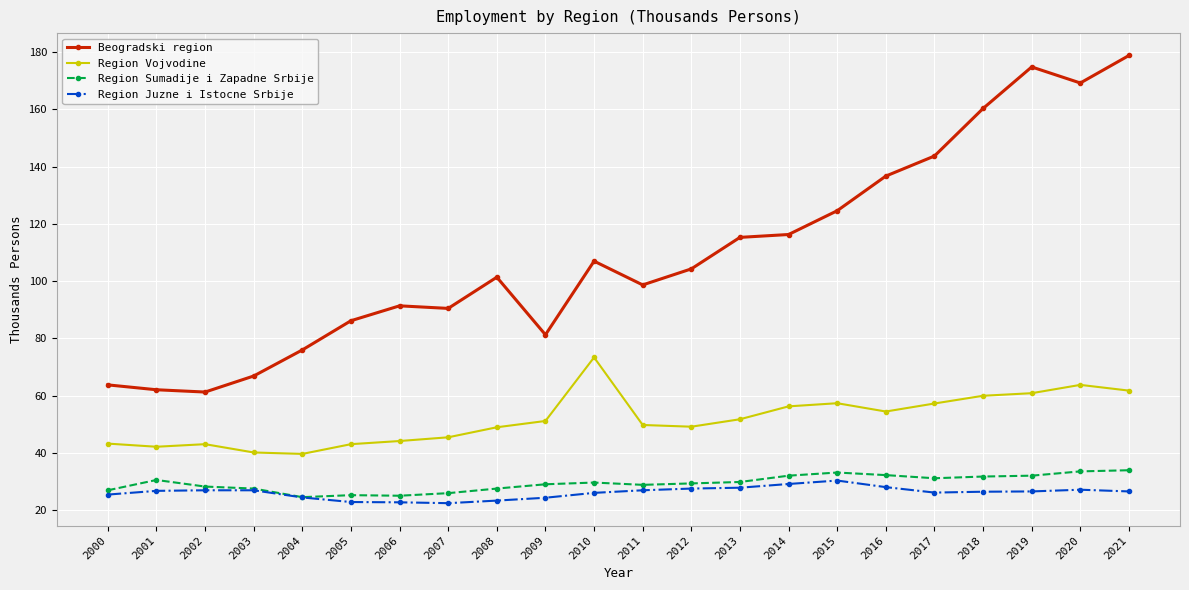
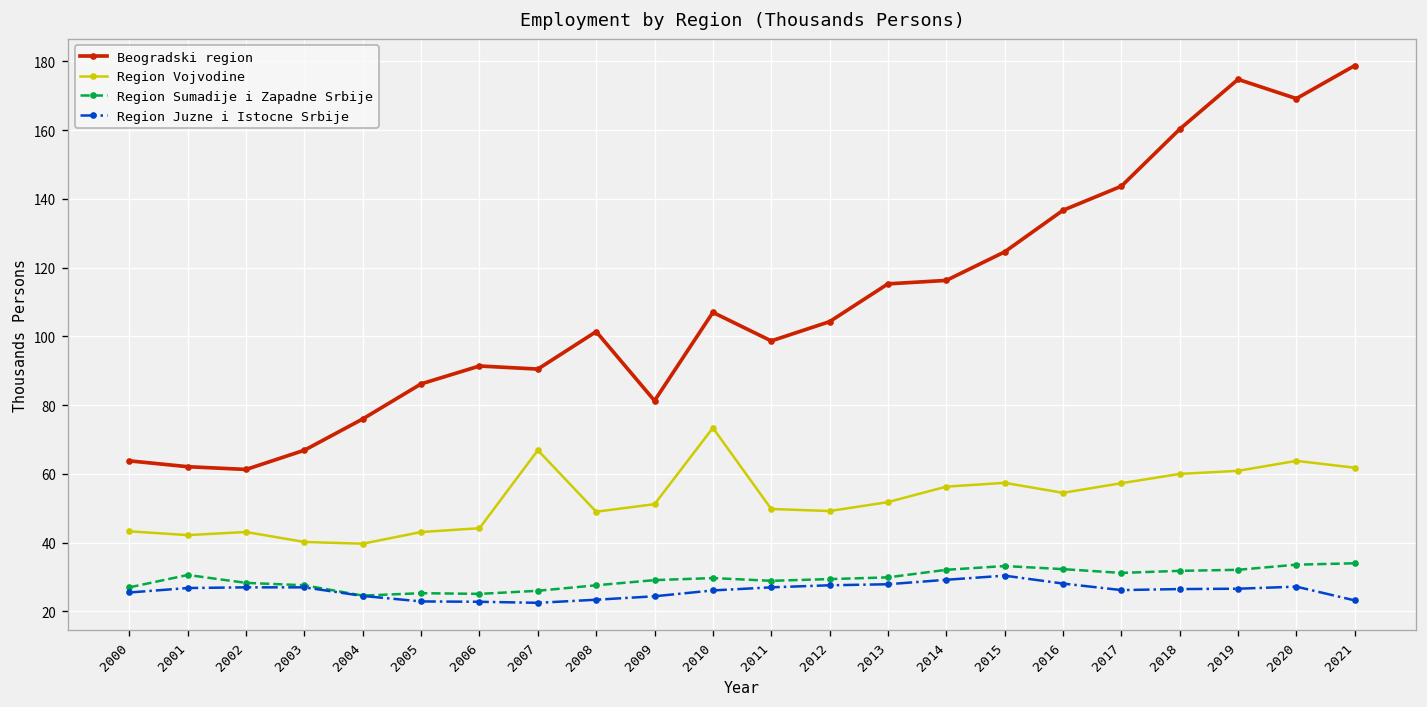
Region Vojvodine, 2007: 46 -> 67
Region Juzne i Istocne Srbije, 2021: 27 -> 23
